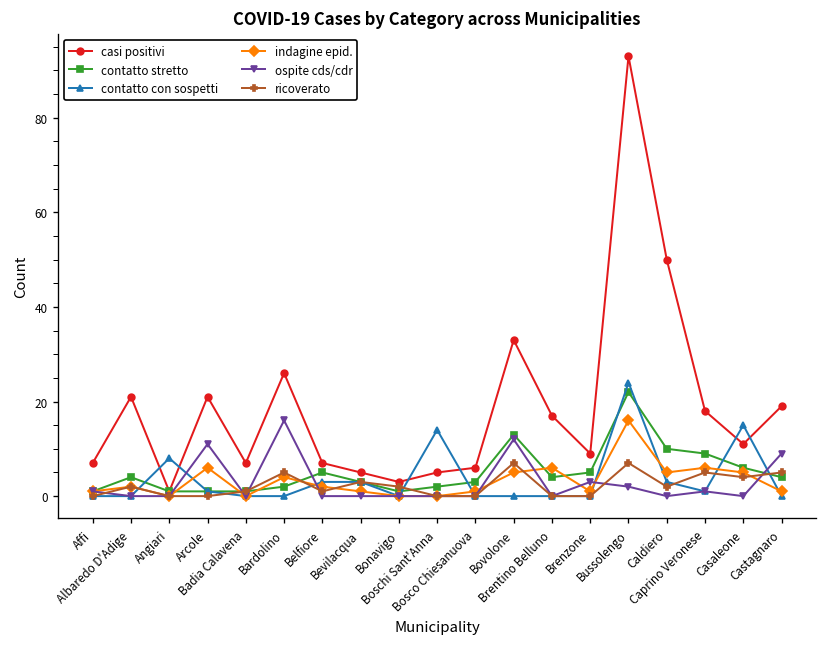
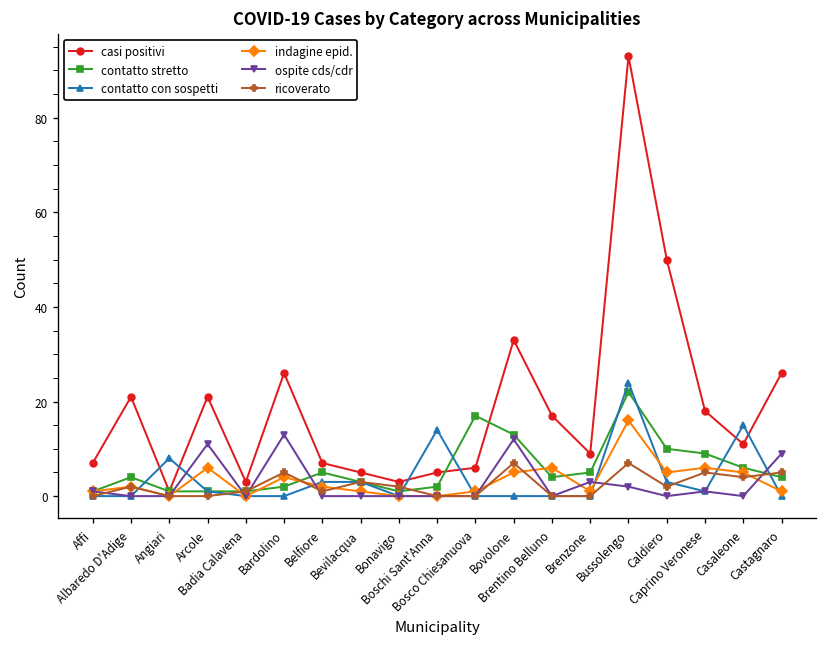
casi positivi, Badia Calavena: 7 -> 3
ospite cds/cdr, Bardolino: 16 -> 13
contatto stretto, Bosco Chiesanuova: 3 -> 17
casi positivi, Castagnaro: 19 -> 26
